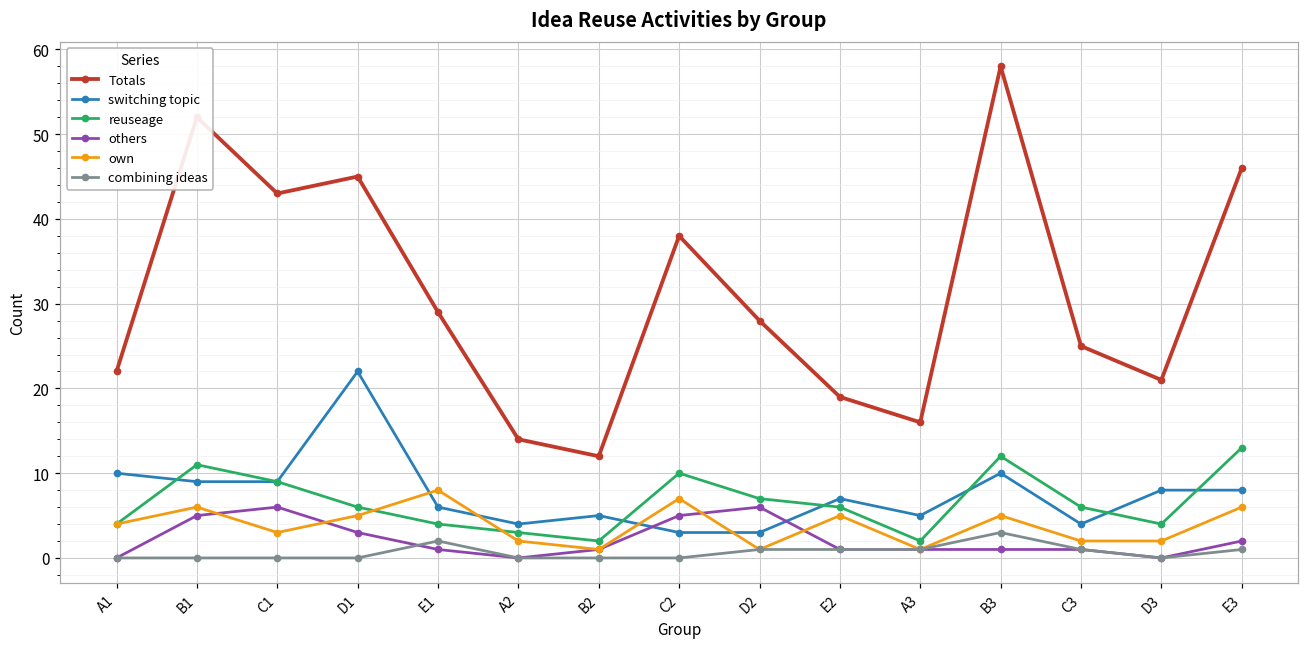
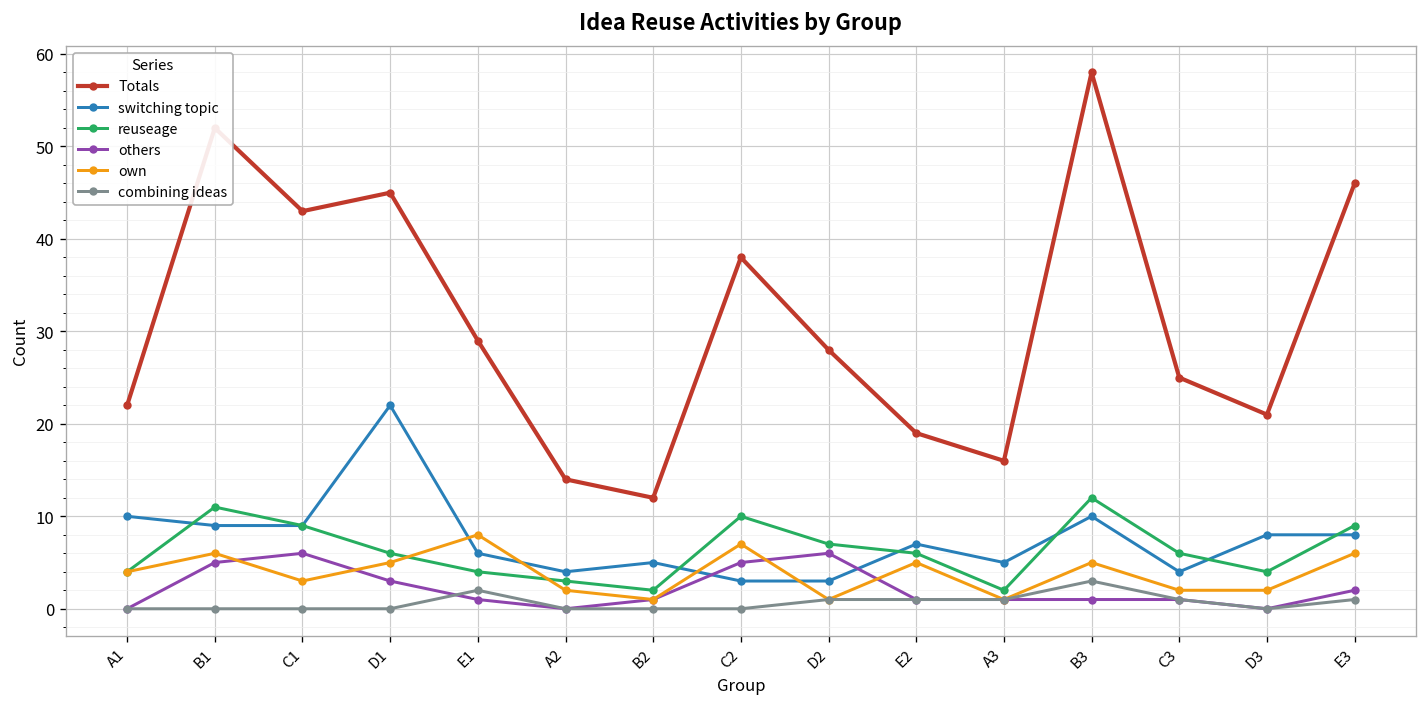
reuseage, E3: 13 -> 9
